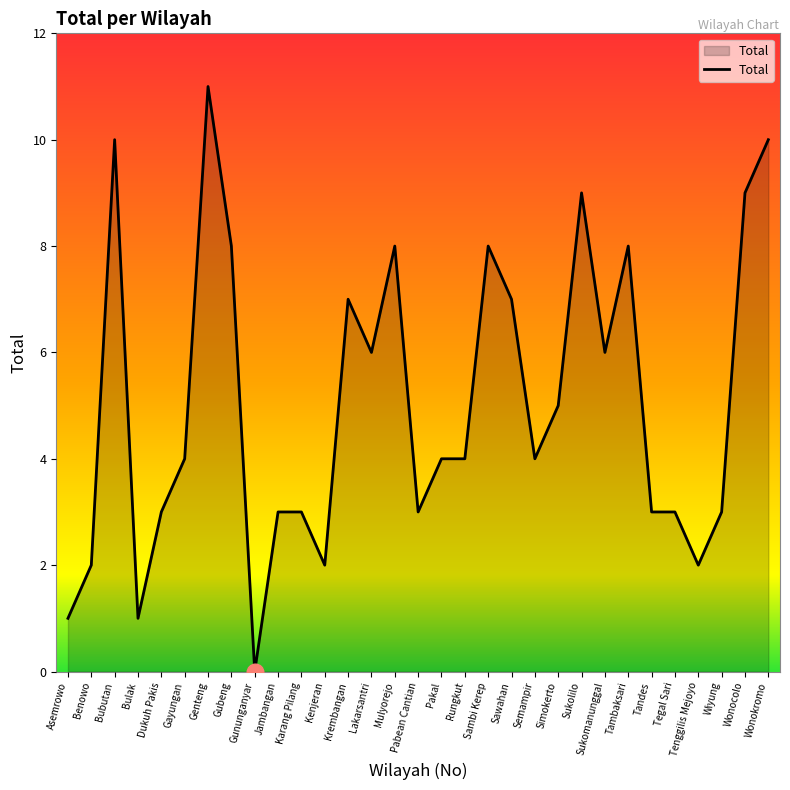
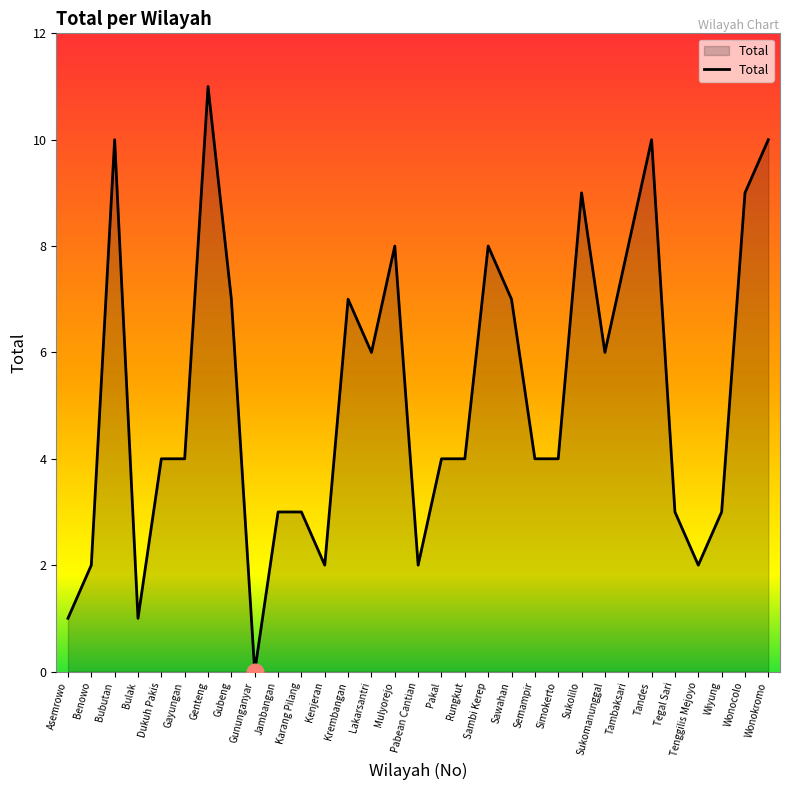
Total, Dukuh Pakis: 3 -> 4
Total, Gubeng: 8 -> 7
Total, Pabean Cantian: 3 -> 2
Total, Simokerto: 5 -> 4
Total, Tandes: 3 -> 10
